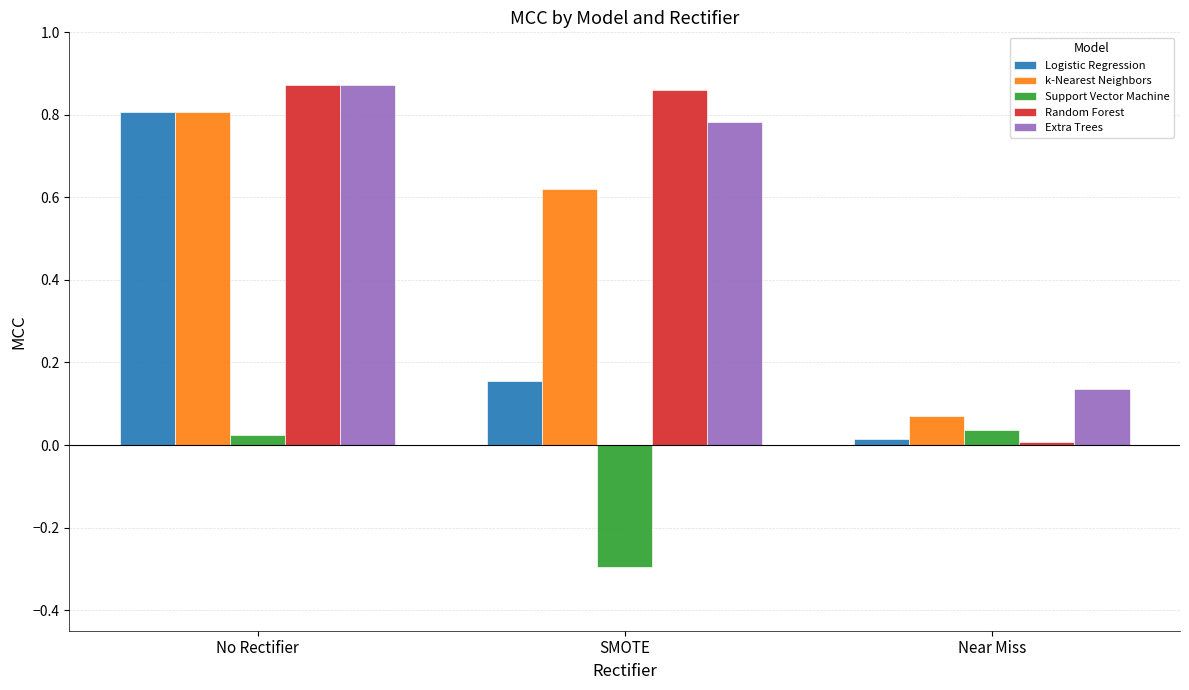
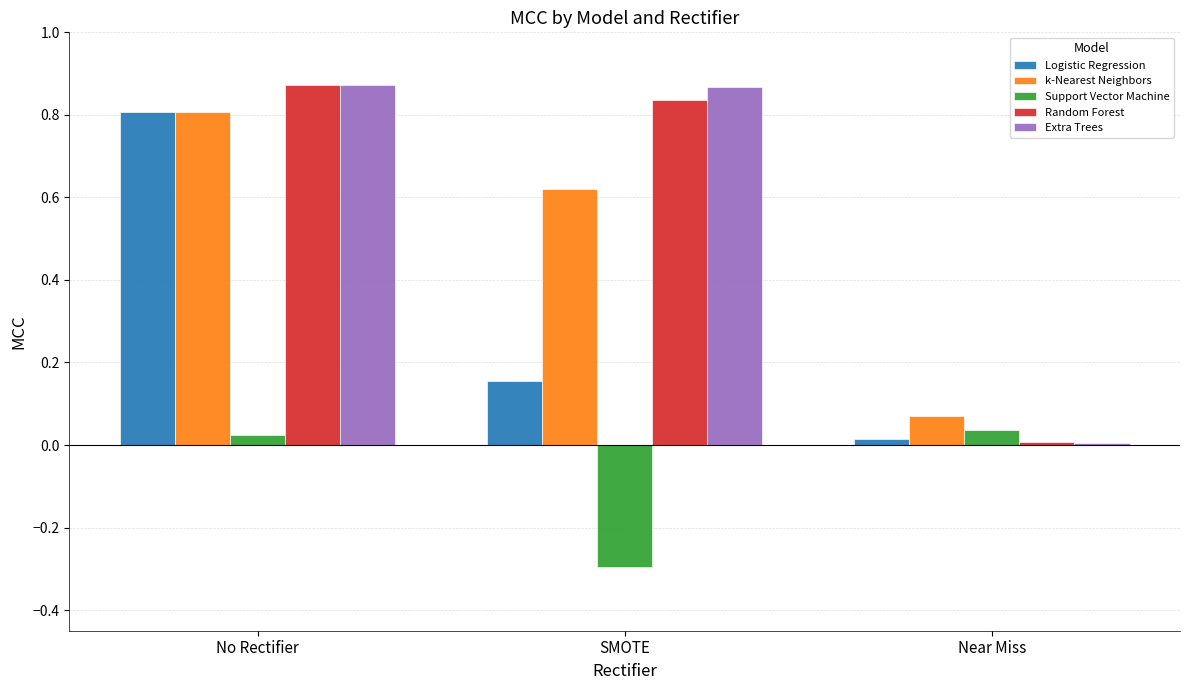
Random Forest, SMOTE: 0.86 -> 0.84
Extra Trees, SMOTE: 0.78 -> 0.87
Extra Trees, Near Miss: 0.14 -> 0.00
